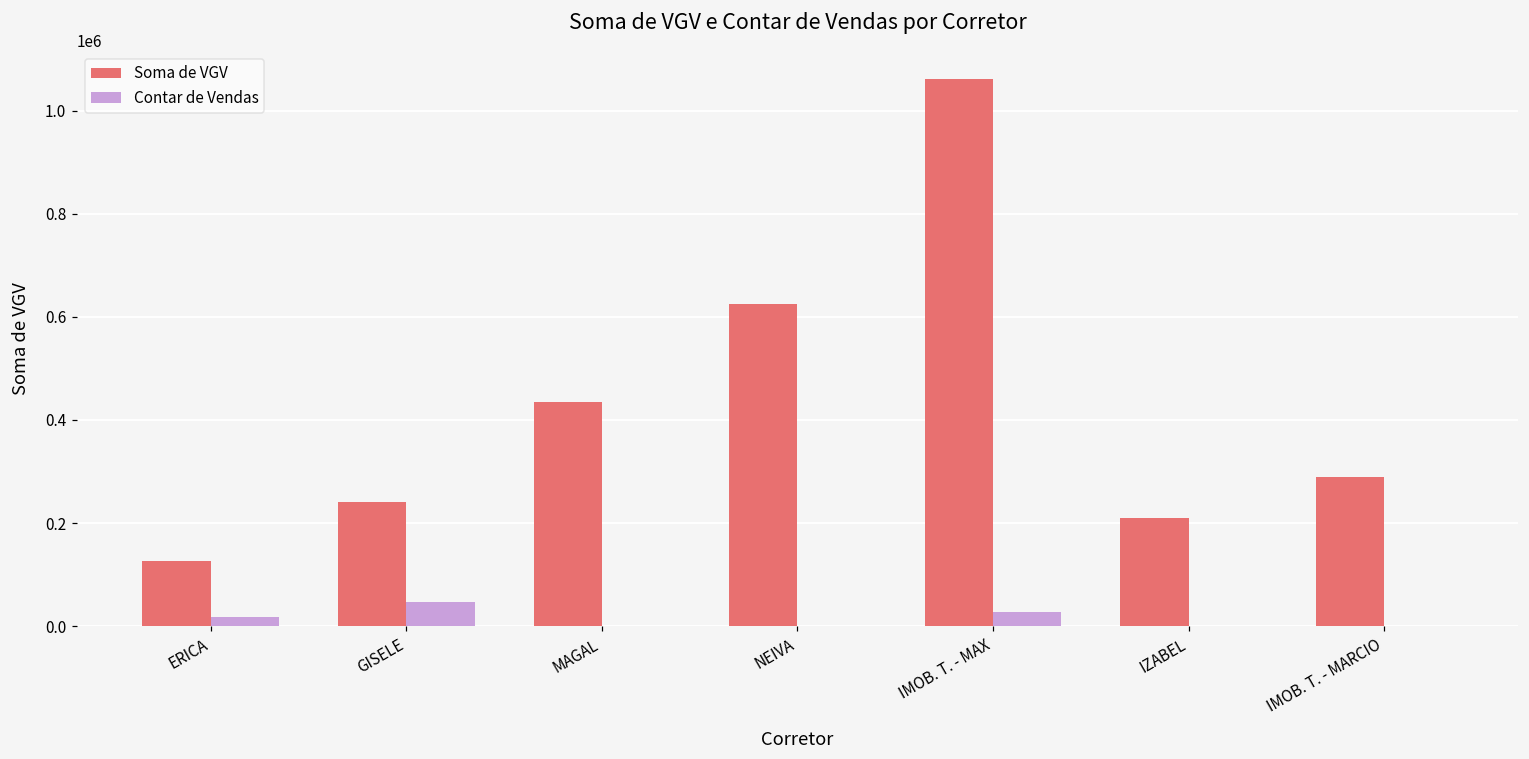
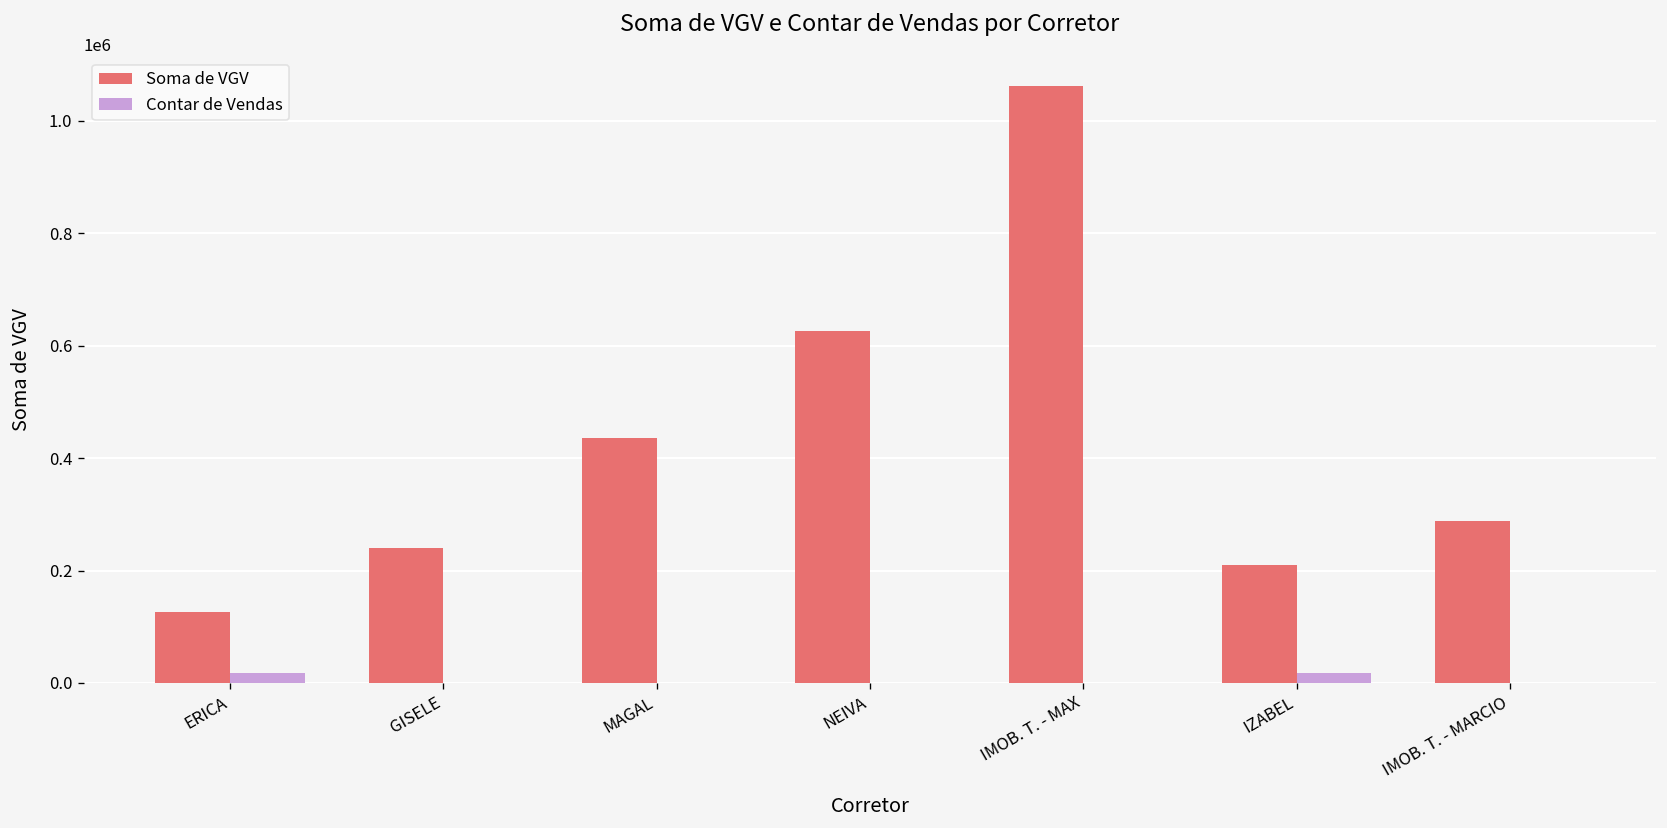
Contar de Vendas, GISELE: 50000 -> 0
Contar de Vendas, IMOB. T. - MAX: 30000 -> 0
Contar de Vendas, IZABEL: 0 -> 20000
